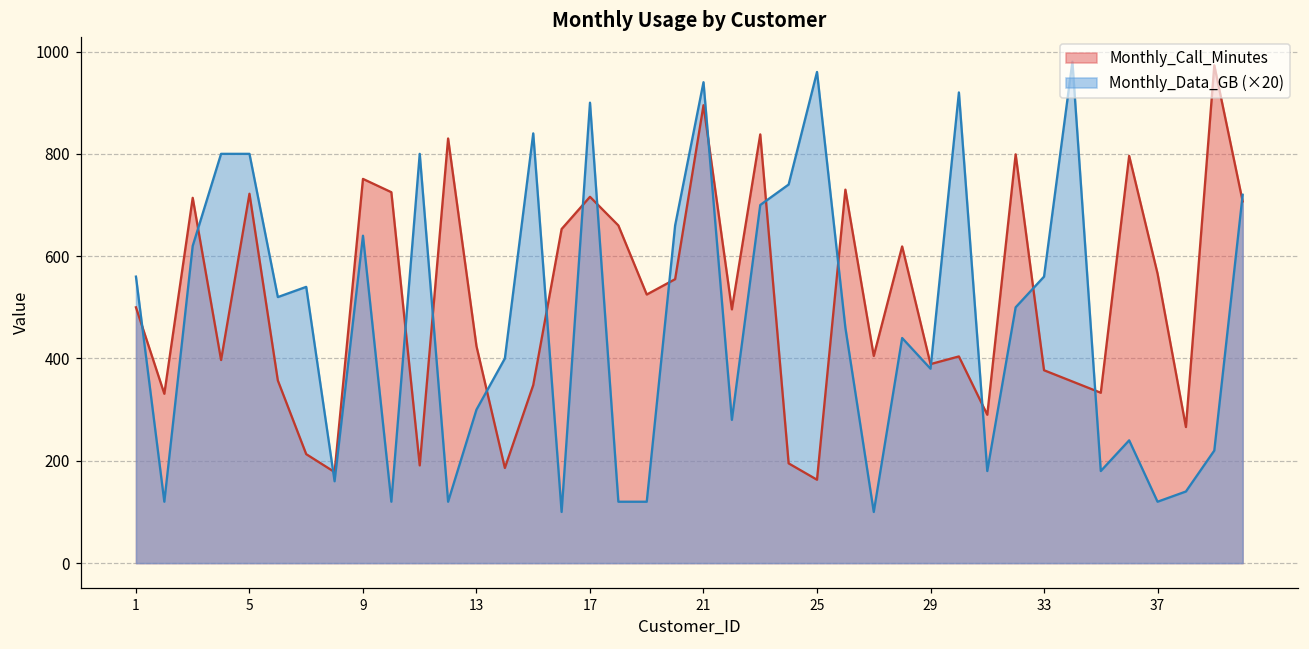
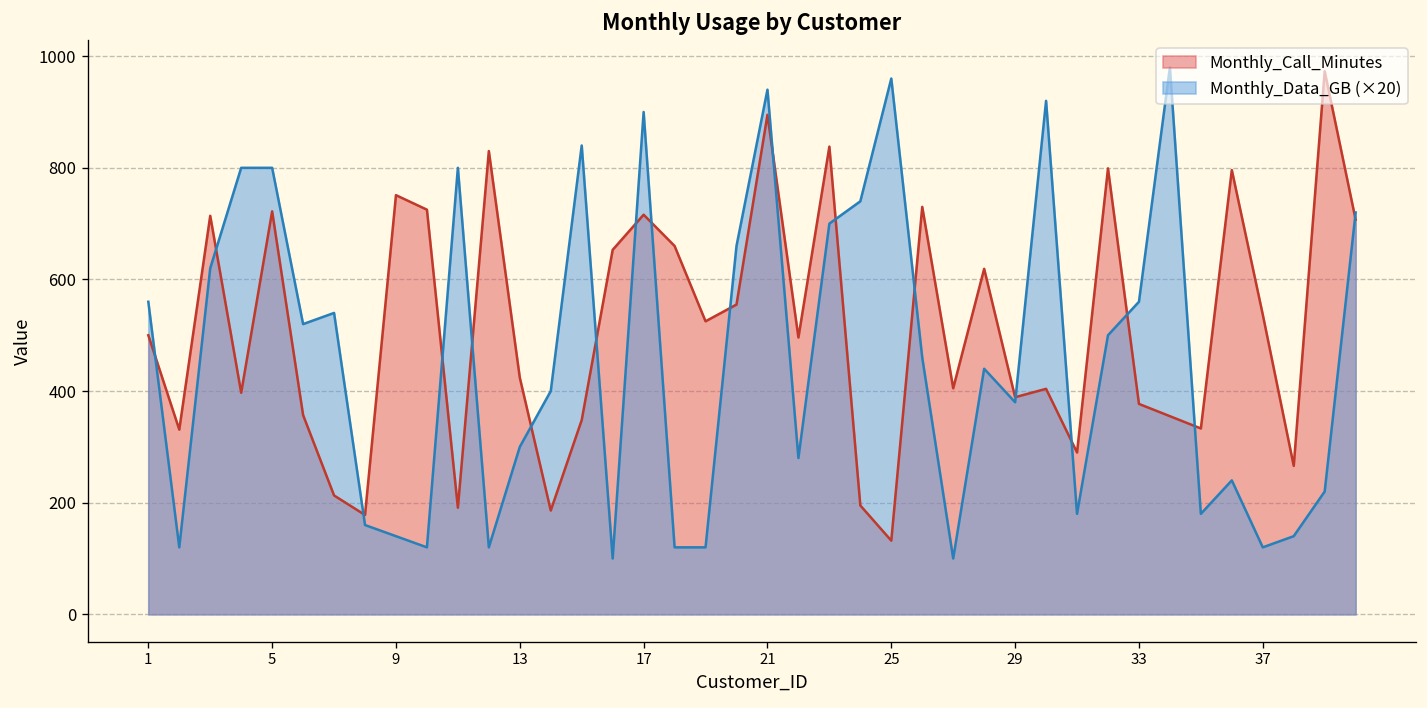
Monthly_Data_GB (×20), 9: 640 -> 140
Monthly_Call_Minutes, 25: 160 -> 130
Monthly_Call_Minutes, 37: 570 -> 540
